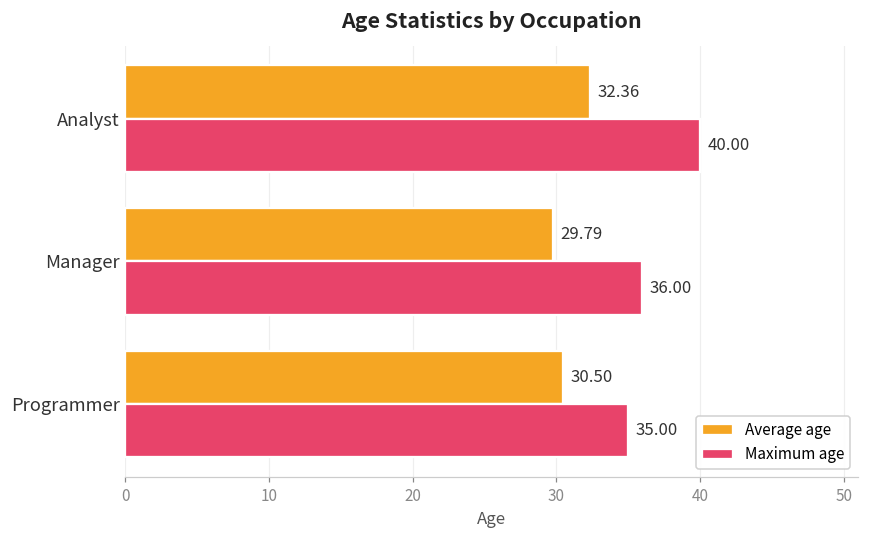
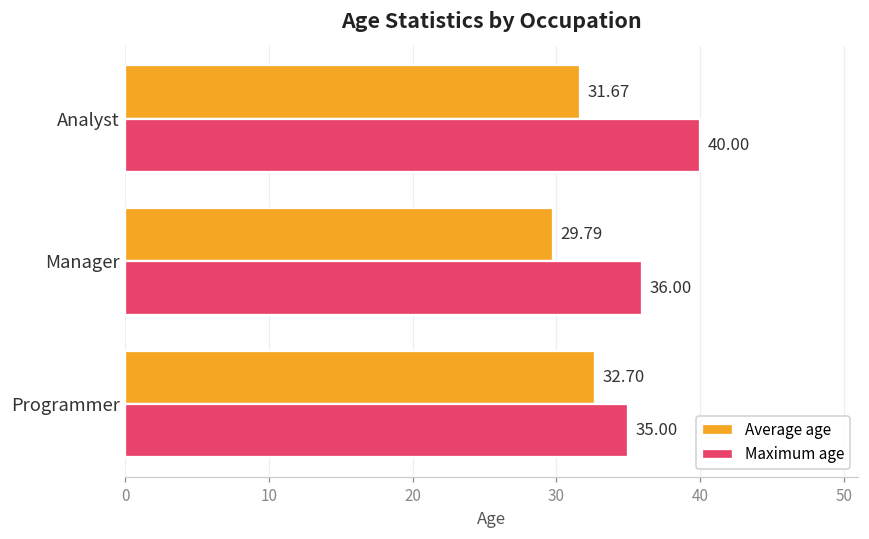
Average age, Analyst: 32.36 -> 31.67
Average age, Programmer: 30.50 -> 32.70
